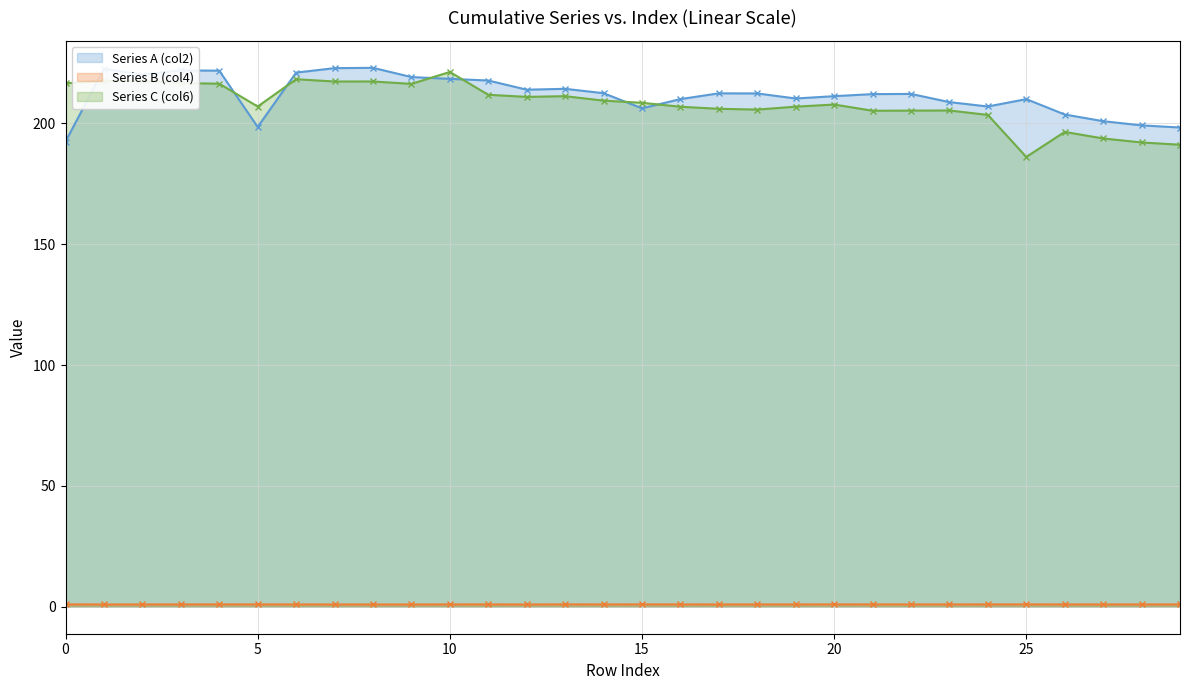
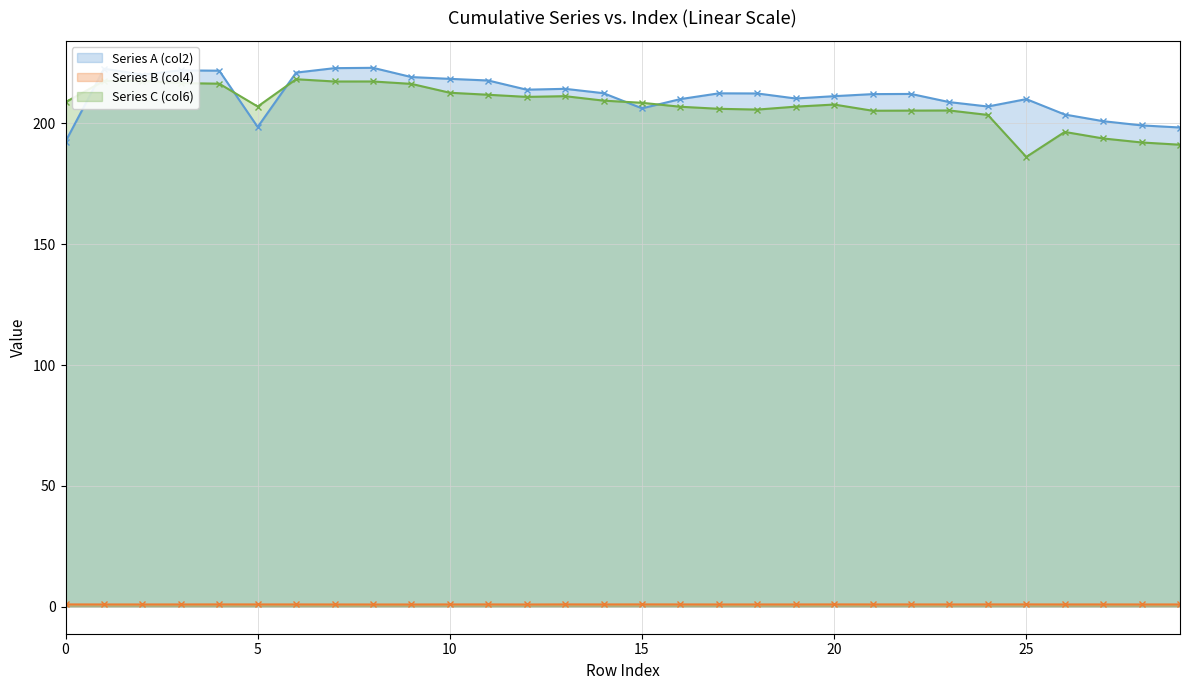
Series C (col6), 0: 217 -> 209
Series C (col6), 10: 221 -> 213
